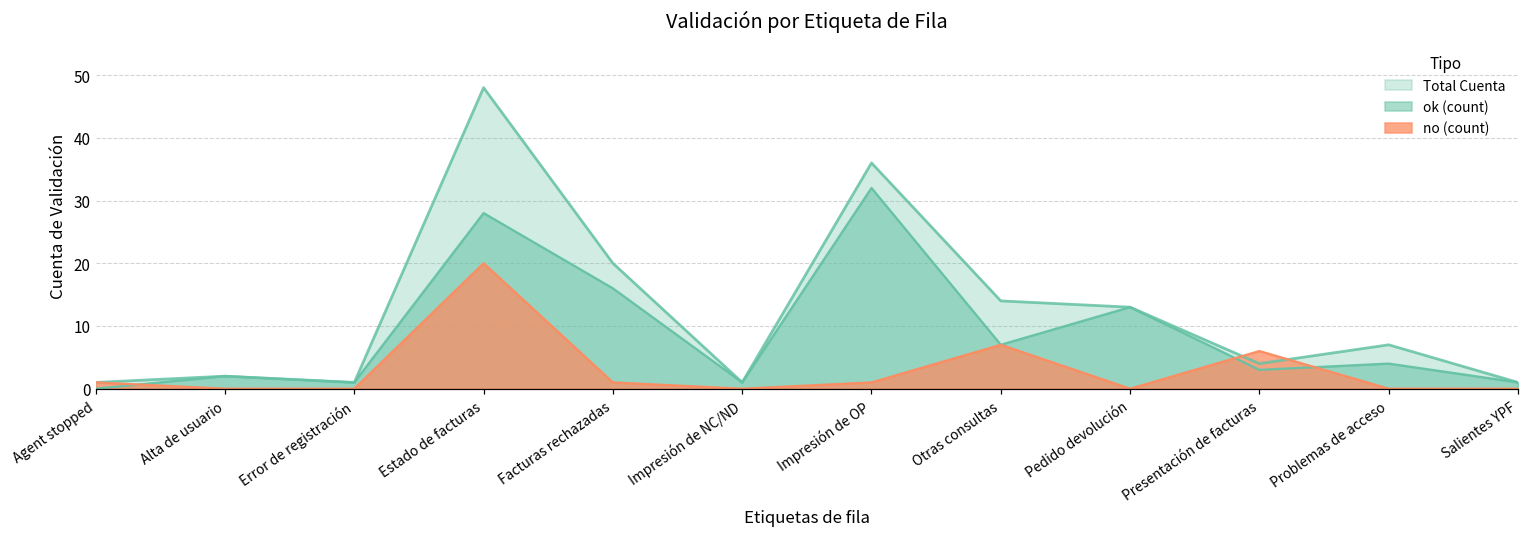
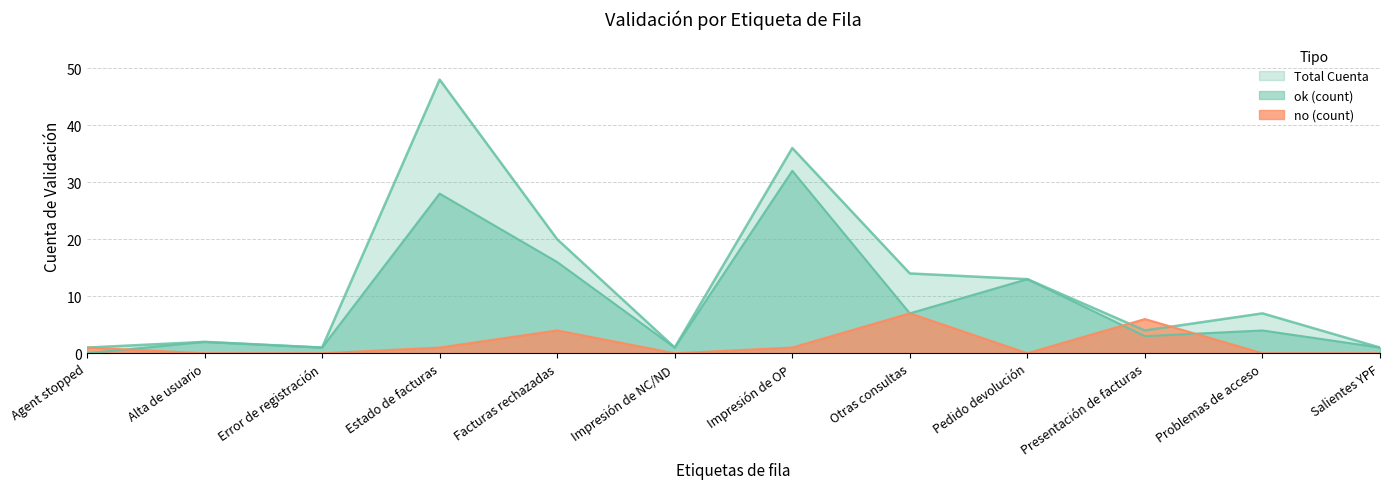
no (count), Estado de facturas: 20 -> 1
no (count), Facturas rechazadas: 1 -> 4
